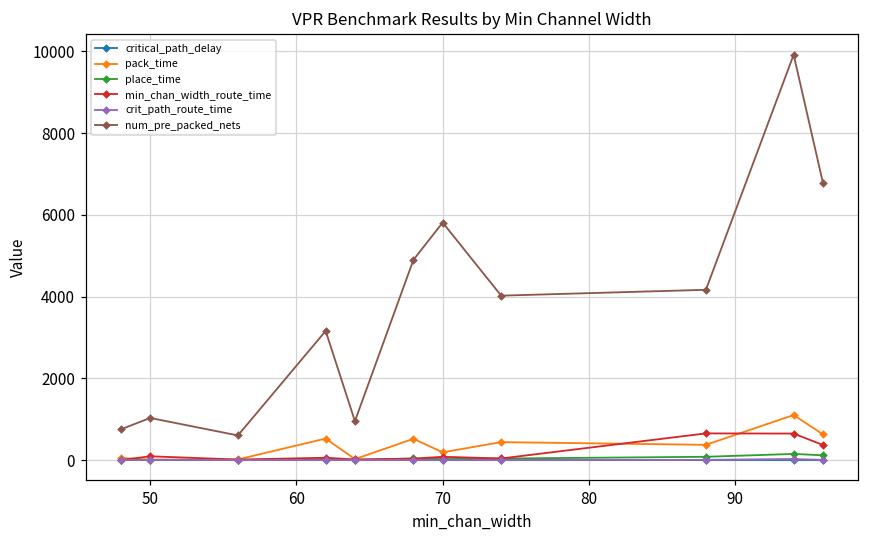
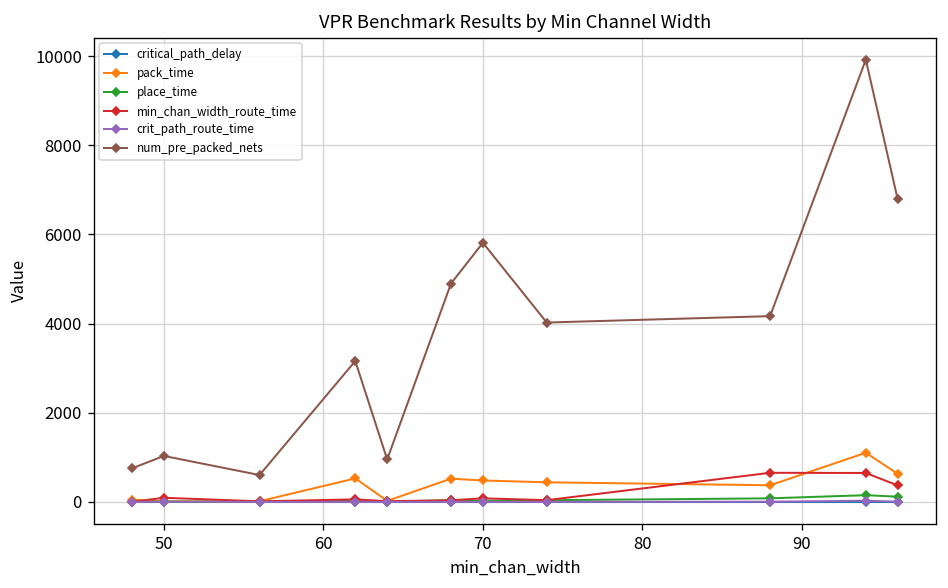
pack_time, 70: 200 -> 500
